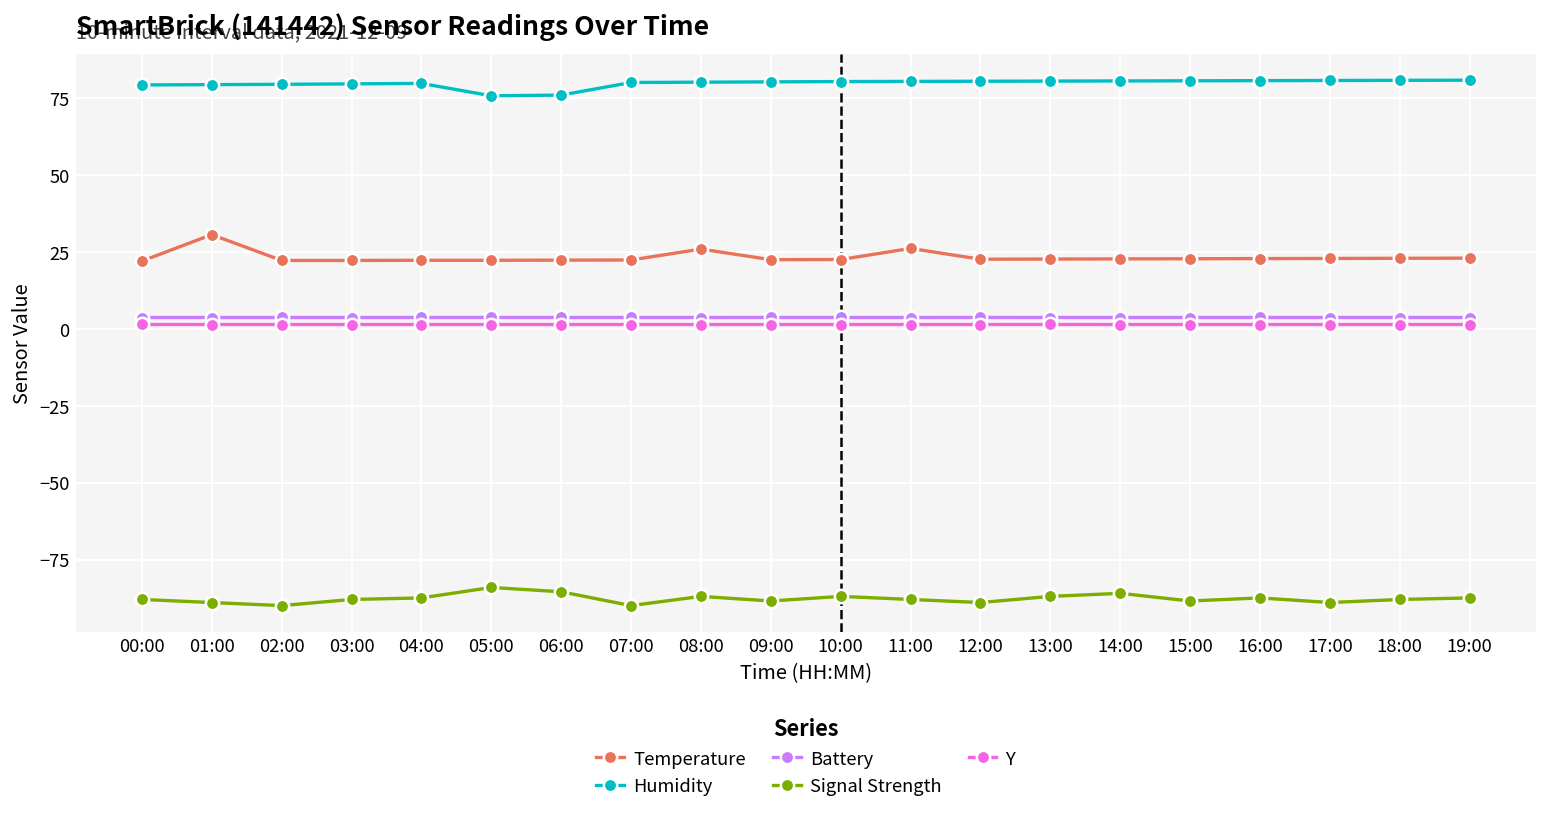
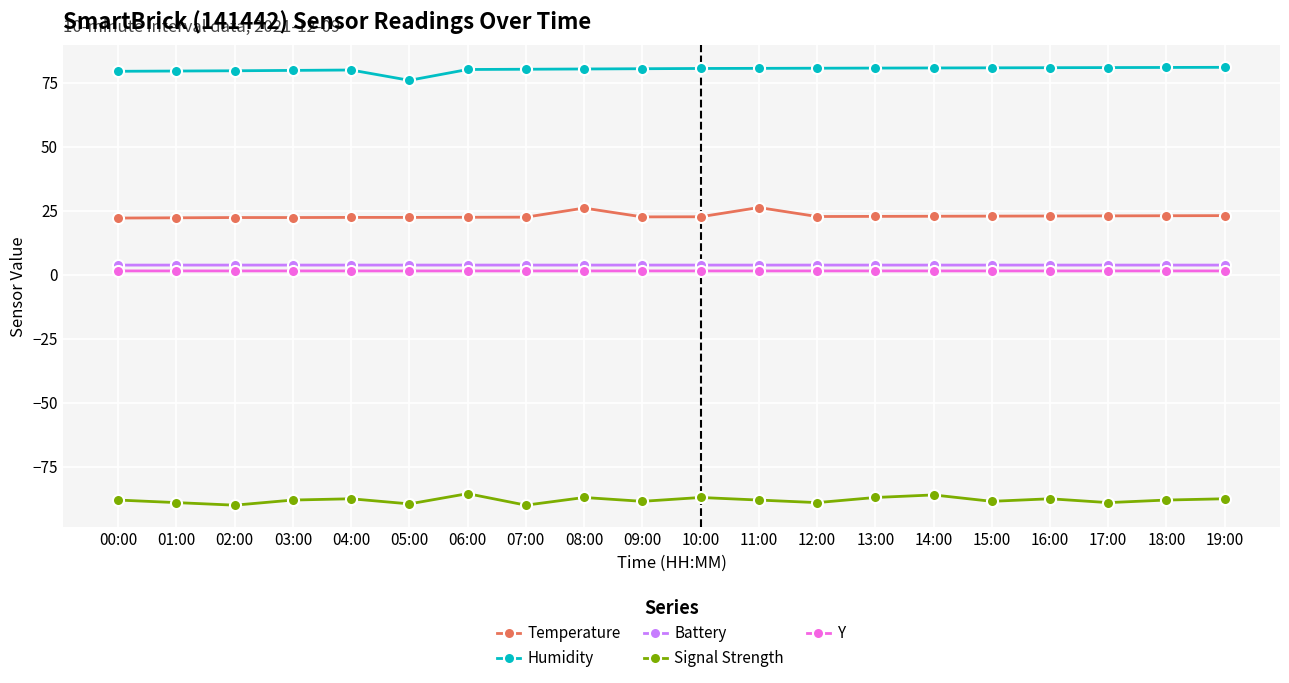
Temperature, 01:00: 31 -> 22
Signal Strength, 05:00: -84 -> -90
Humidity, 06:00: 76 -> 80
